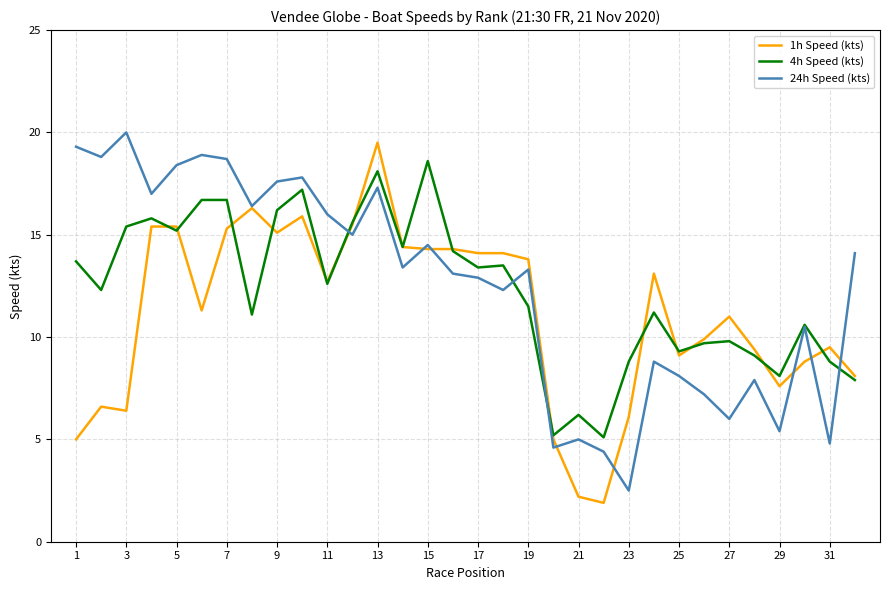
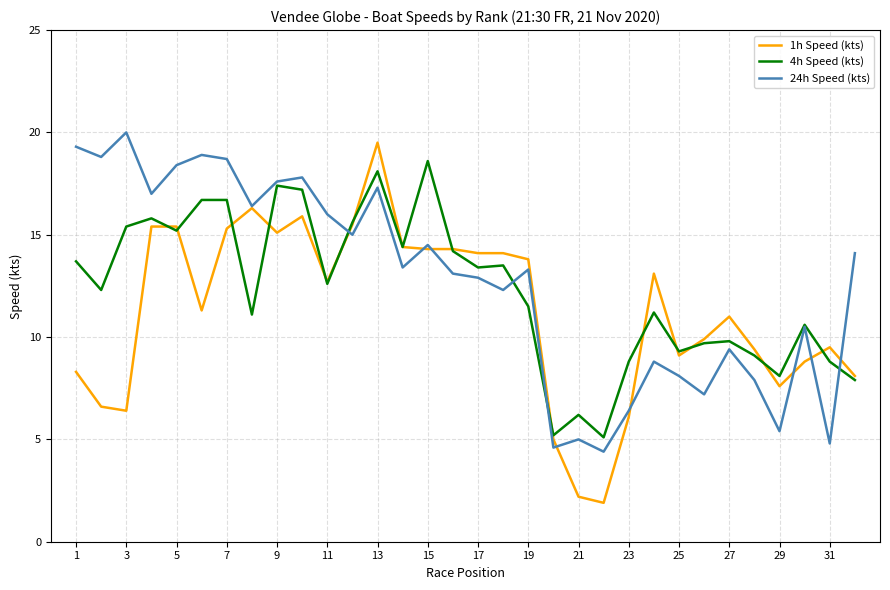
1h Speed (kts), 1: 5.0 -> 8.3
4h Speed (kts), 9: 16.2 -> 17.4
24h Speed (kts), 23: 2.5 -> 6.4
24h Speed (kts), 27: 6.0 -> 9.4
